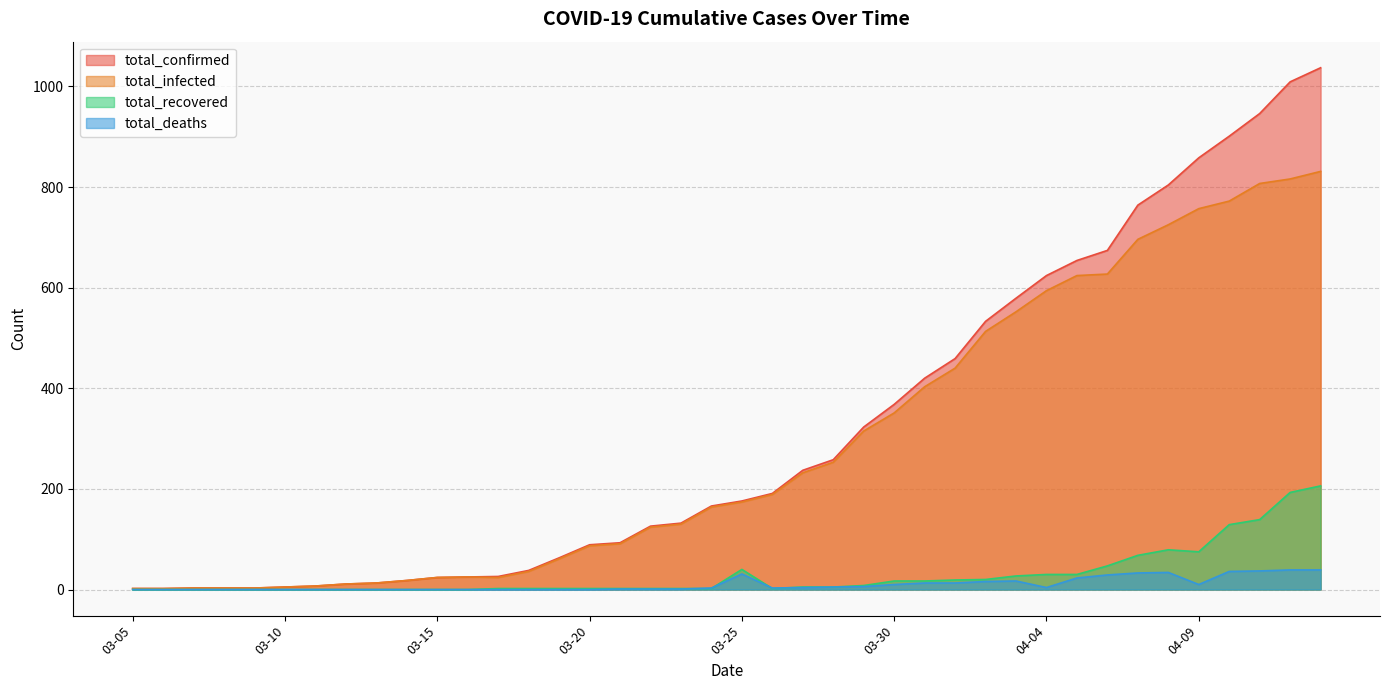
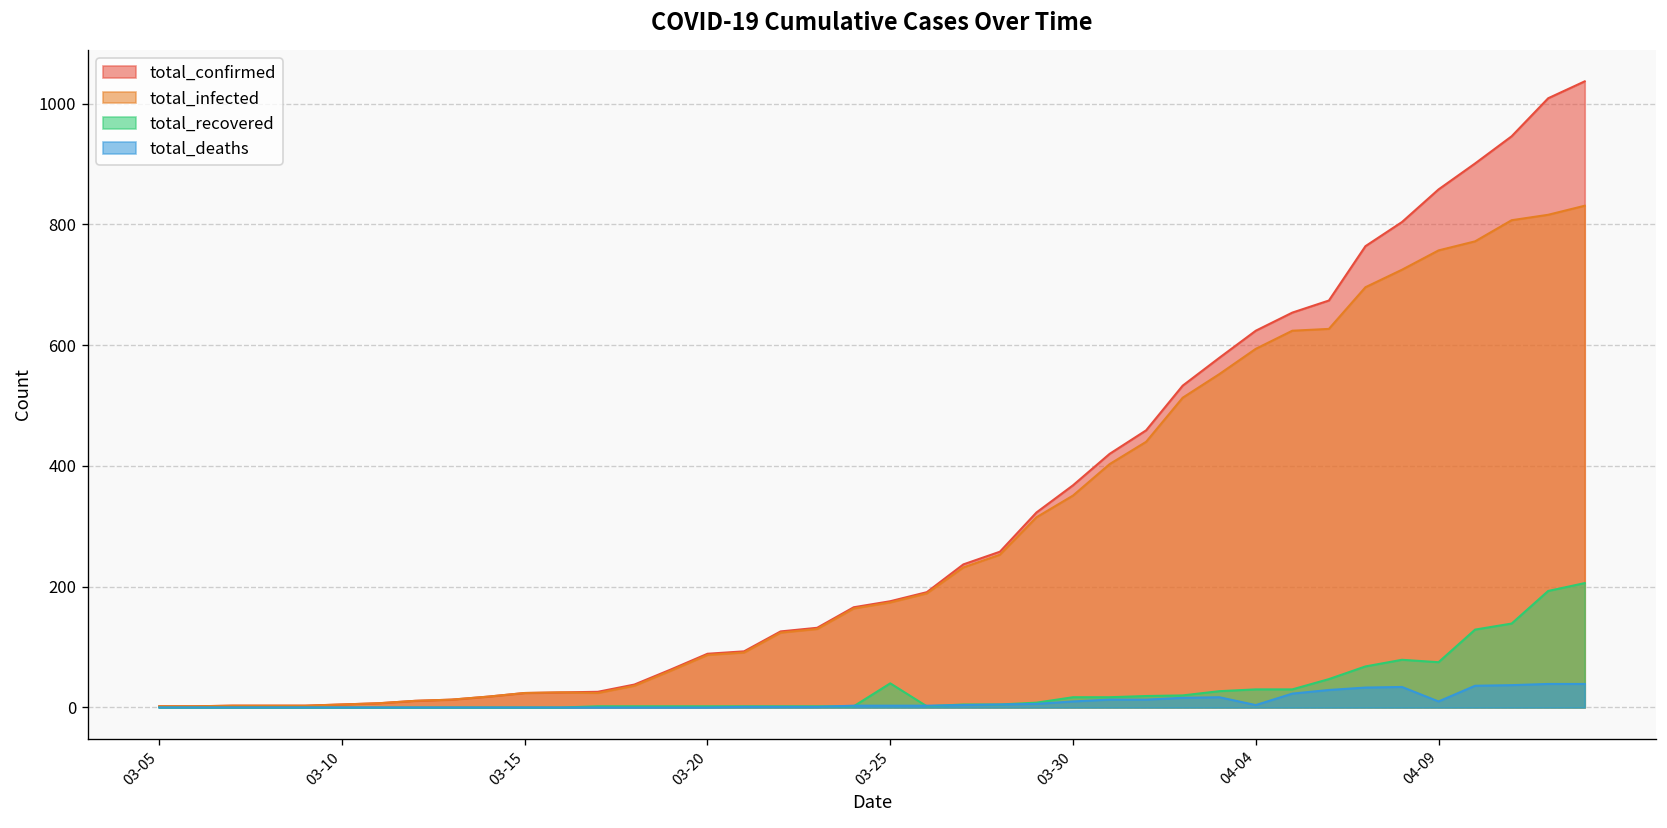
total_deaths, 03-25: 30 -> 0
